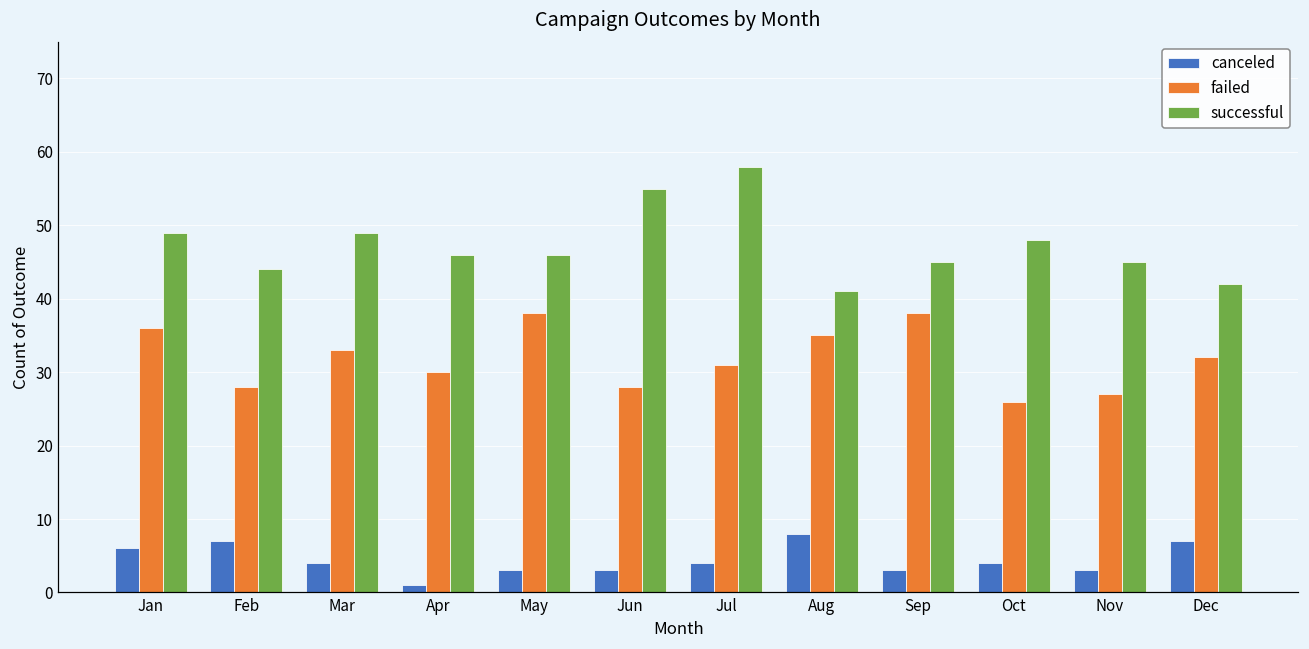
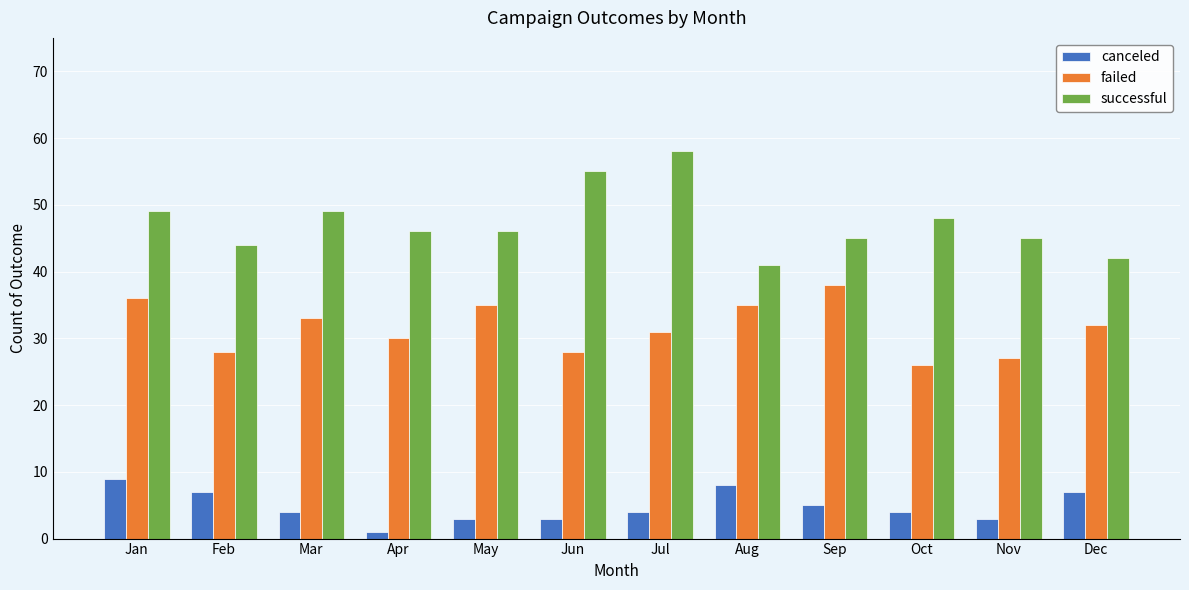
canceled, Jan: 6 -> 9
failed, May: 38 -> 35
canceled, Sep: 3 -> 5
